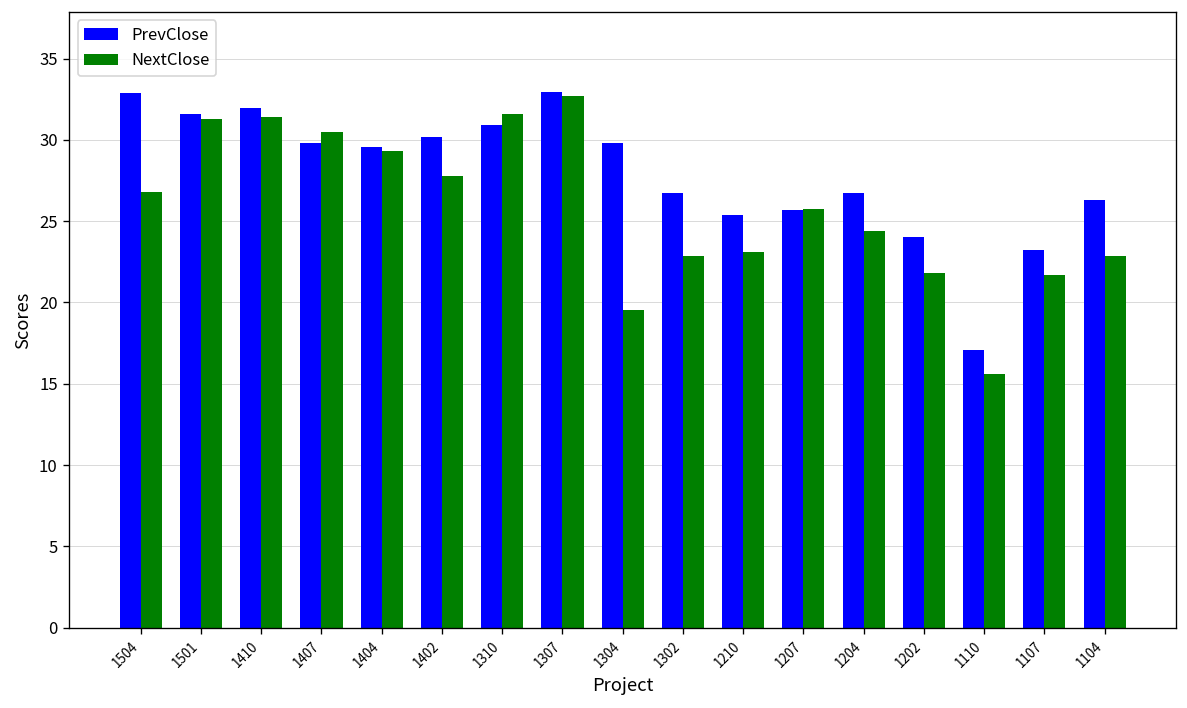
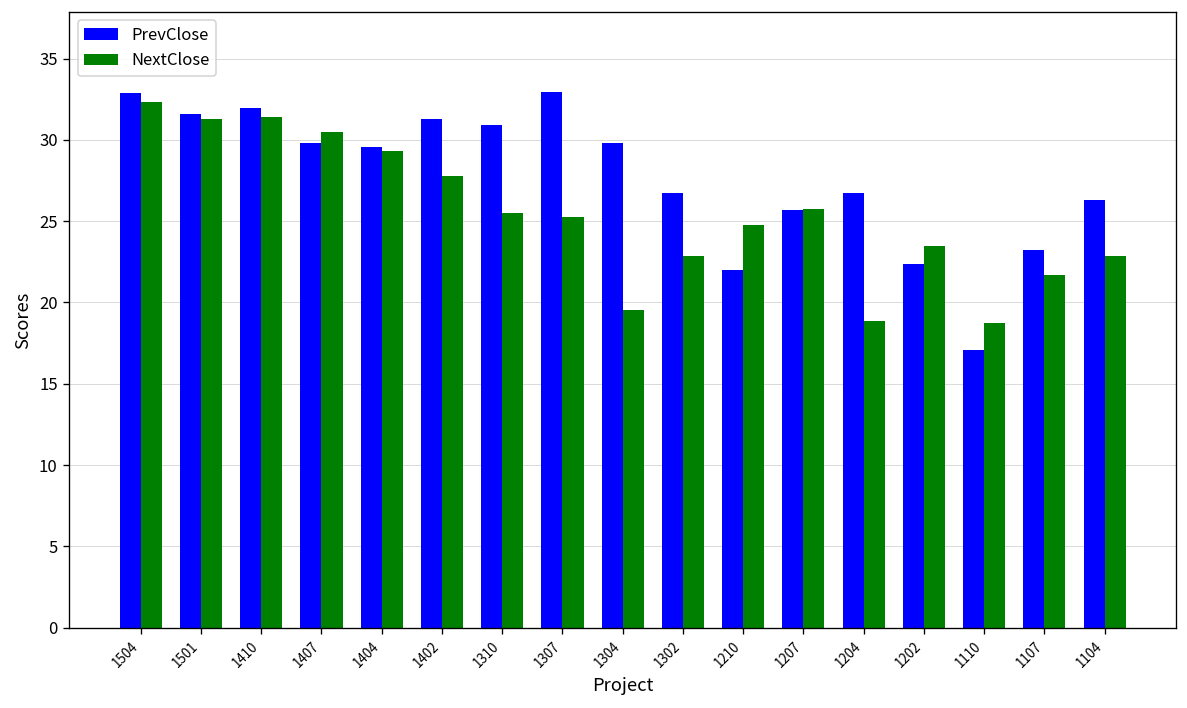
NextClose, 1504: 26.8 -> 32.3
PrevClose, 1402: 30.2 -> 31.3
NextClose, 1310: 31.6 -> 25.5
NextClose, 1307: 32.7 -> 25.2
PrevClose, 1210: 25.4 -> 22.0
NextClose, 1210: 23.1 -> 24.8
NextClose, 1204: 24.4 -> 18.9
PrevClose, 1202: 24.0 -> 22.4
NextClose, 1202: 21.8 -> 23.5
NextClose, 1110: 15.6 -> 18.7
